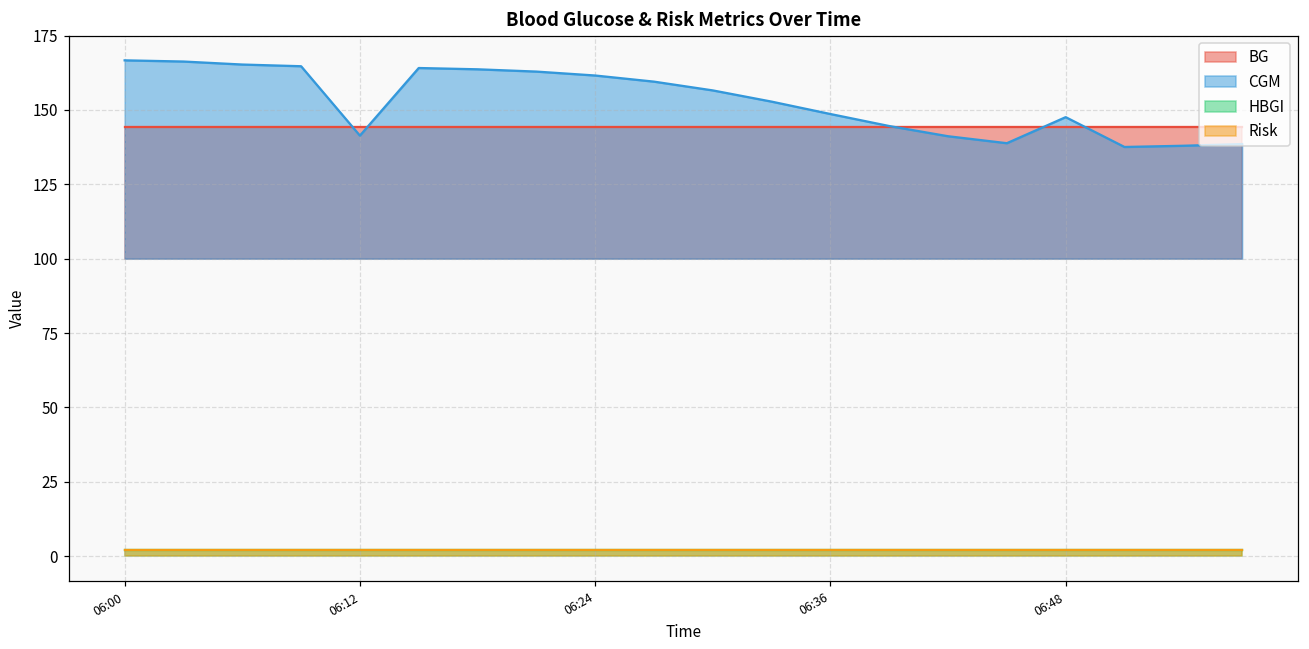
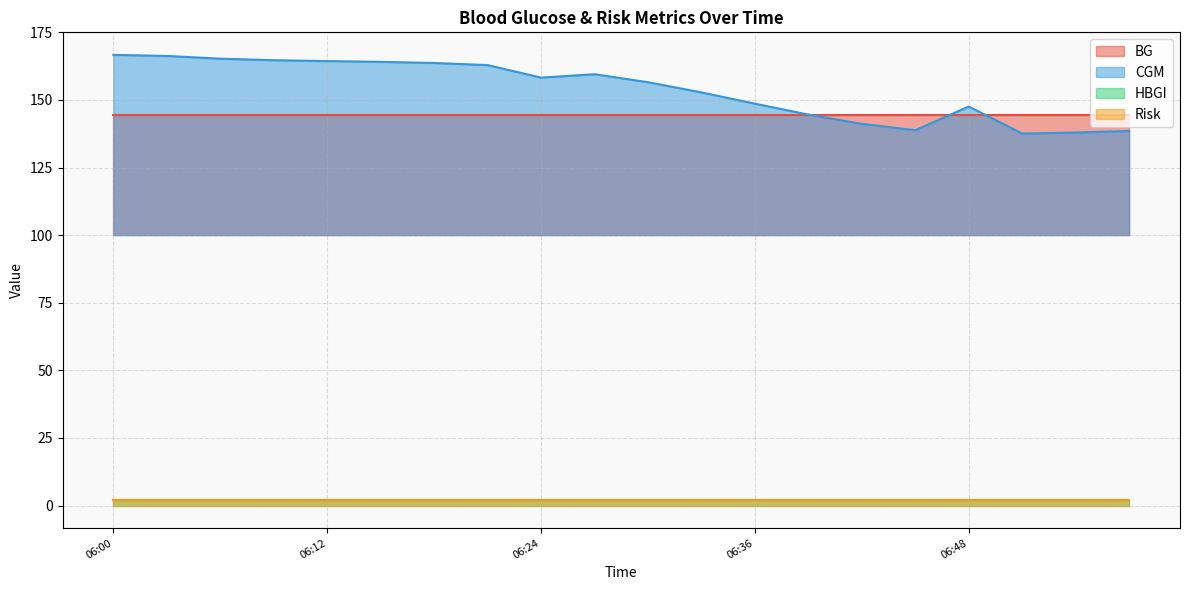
CGM, 06:12: 141 -> 164
CGM, 06:24: 162 -> 158
